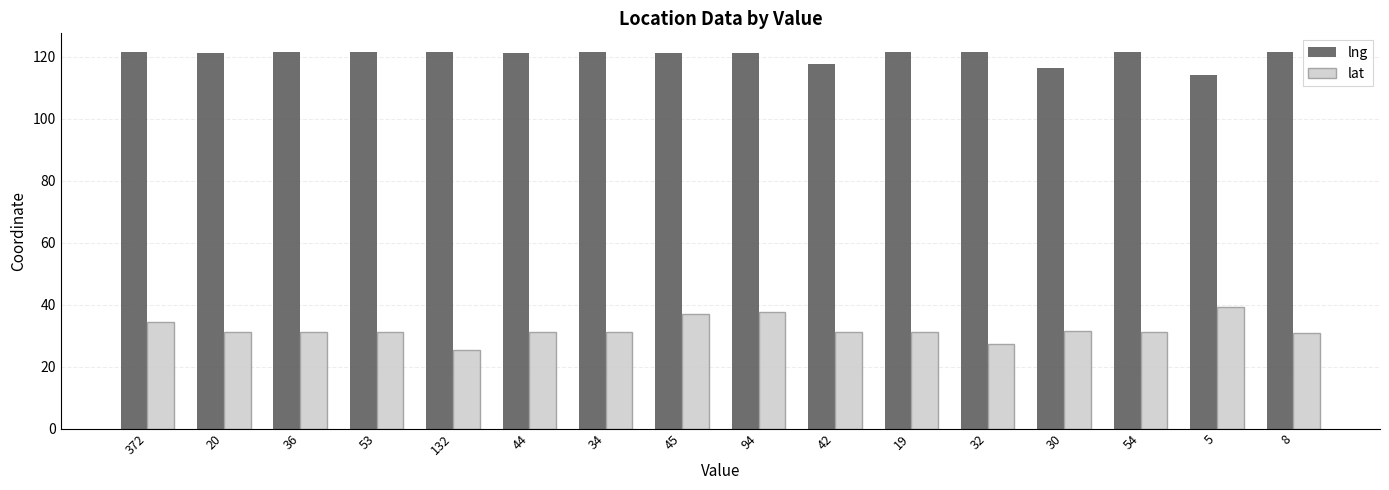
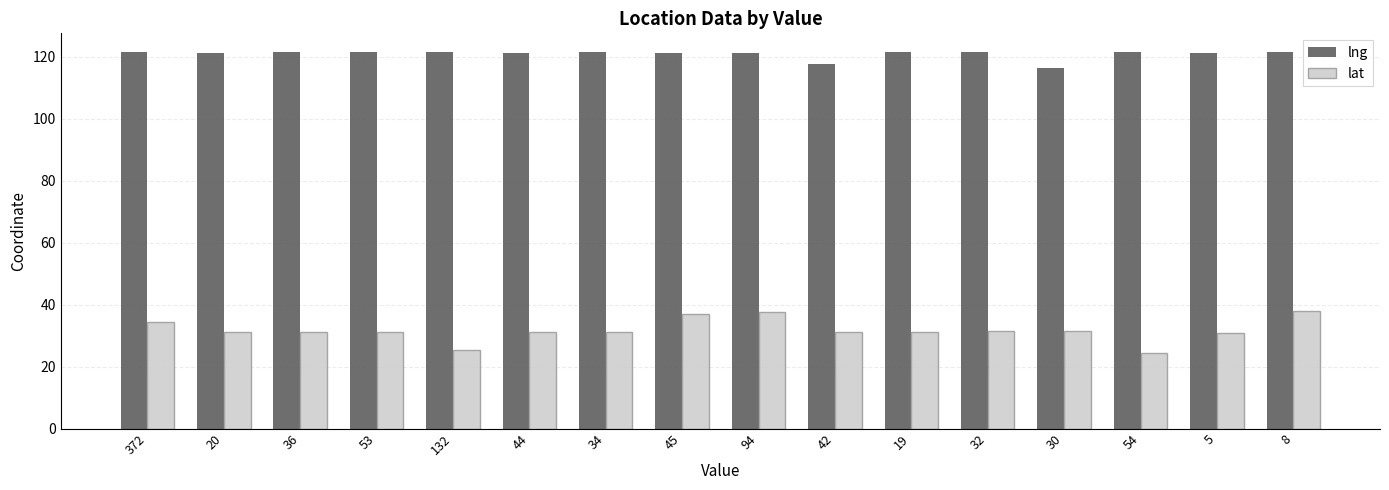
lat, 32: 27 -> 31
lat, 54: 31 -> 24
lng, 5: 114 -> 121
lat, 5: 39 -> 31
lat, 8: 31 -> 38
